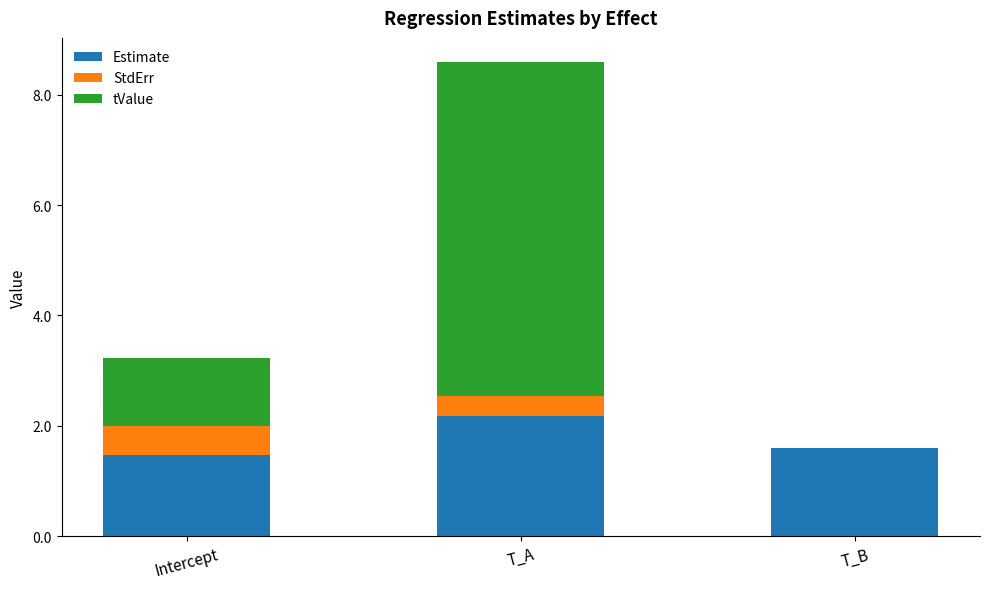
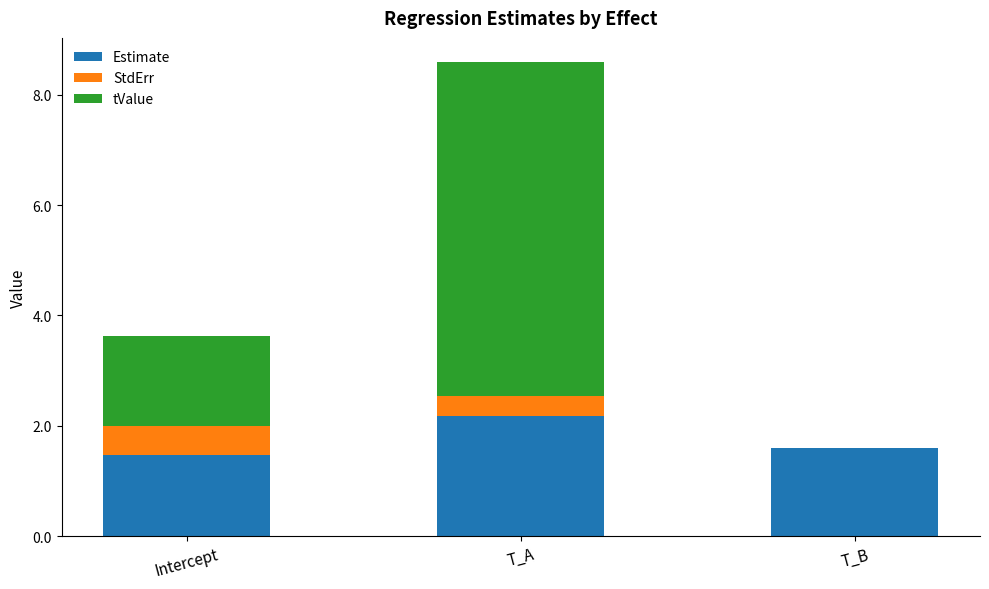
tValue, Intercept: 1.2 -> 1.6
